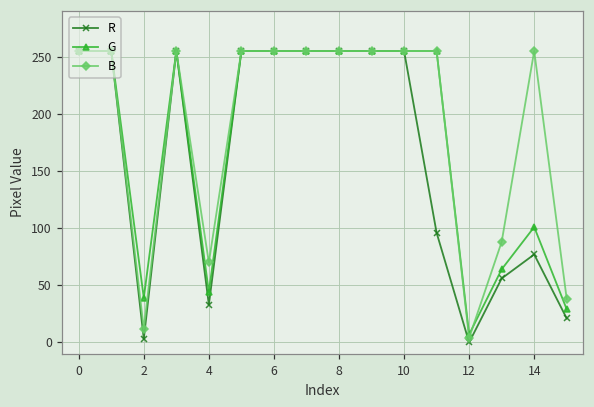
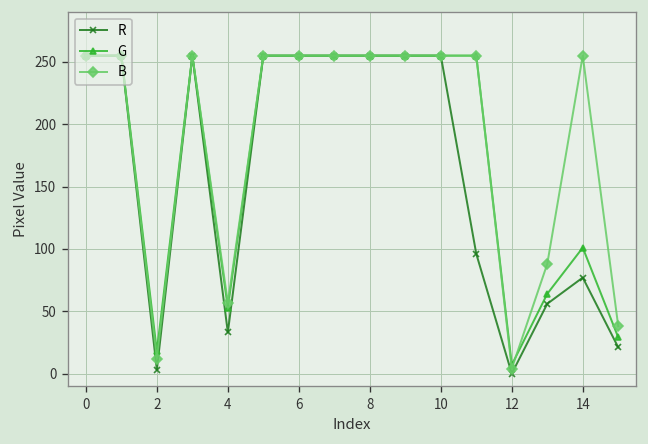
G, 2: 39 -> 18
G, 4: 44 -> 53
B, 4: 70 -> 57
